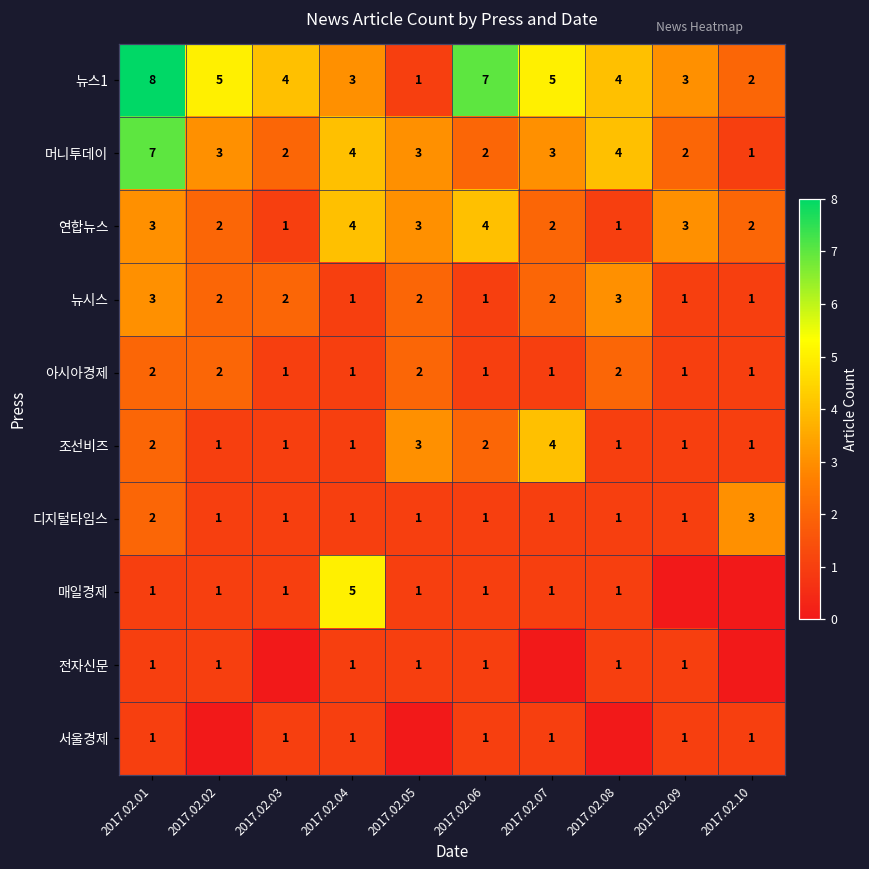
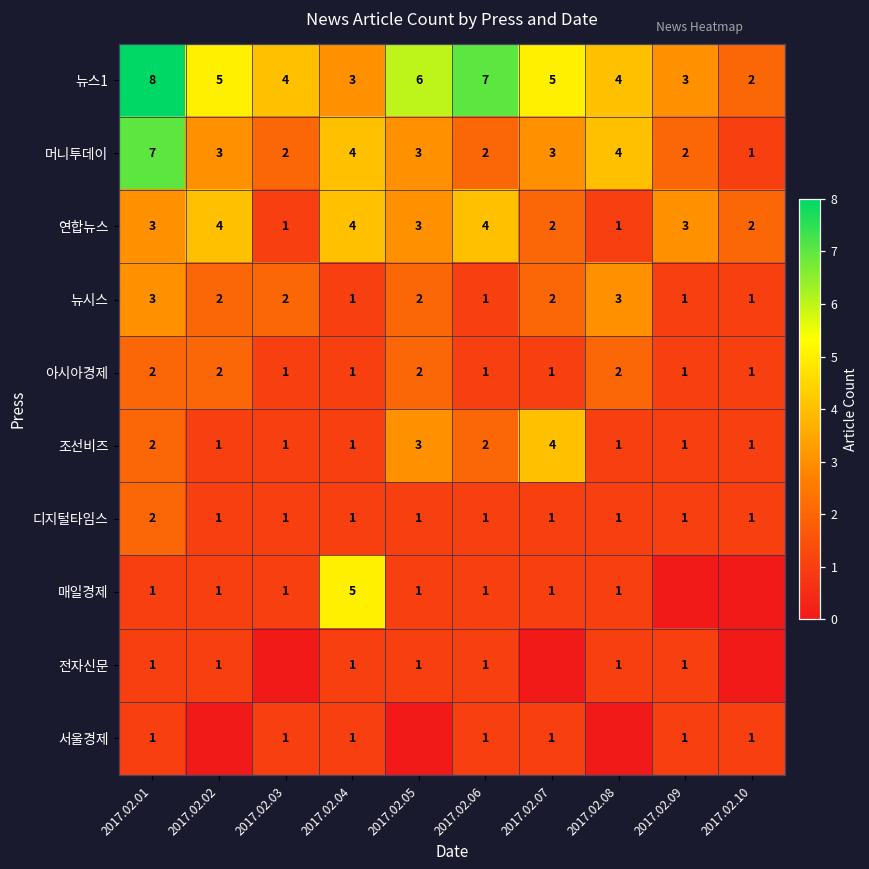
뉴스1, 2017.02.05: 1 -> 6
연합뉴스, 2017.02.02: 2 -> 4
디지털타임스, 2017.02.10: 3 -> 1
